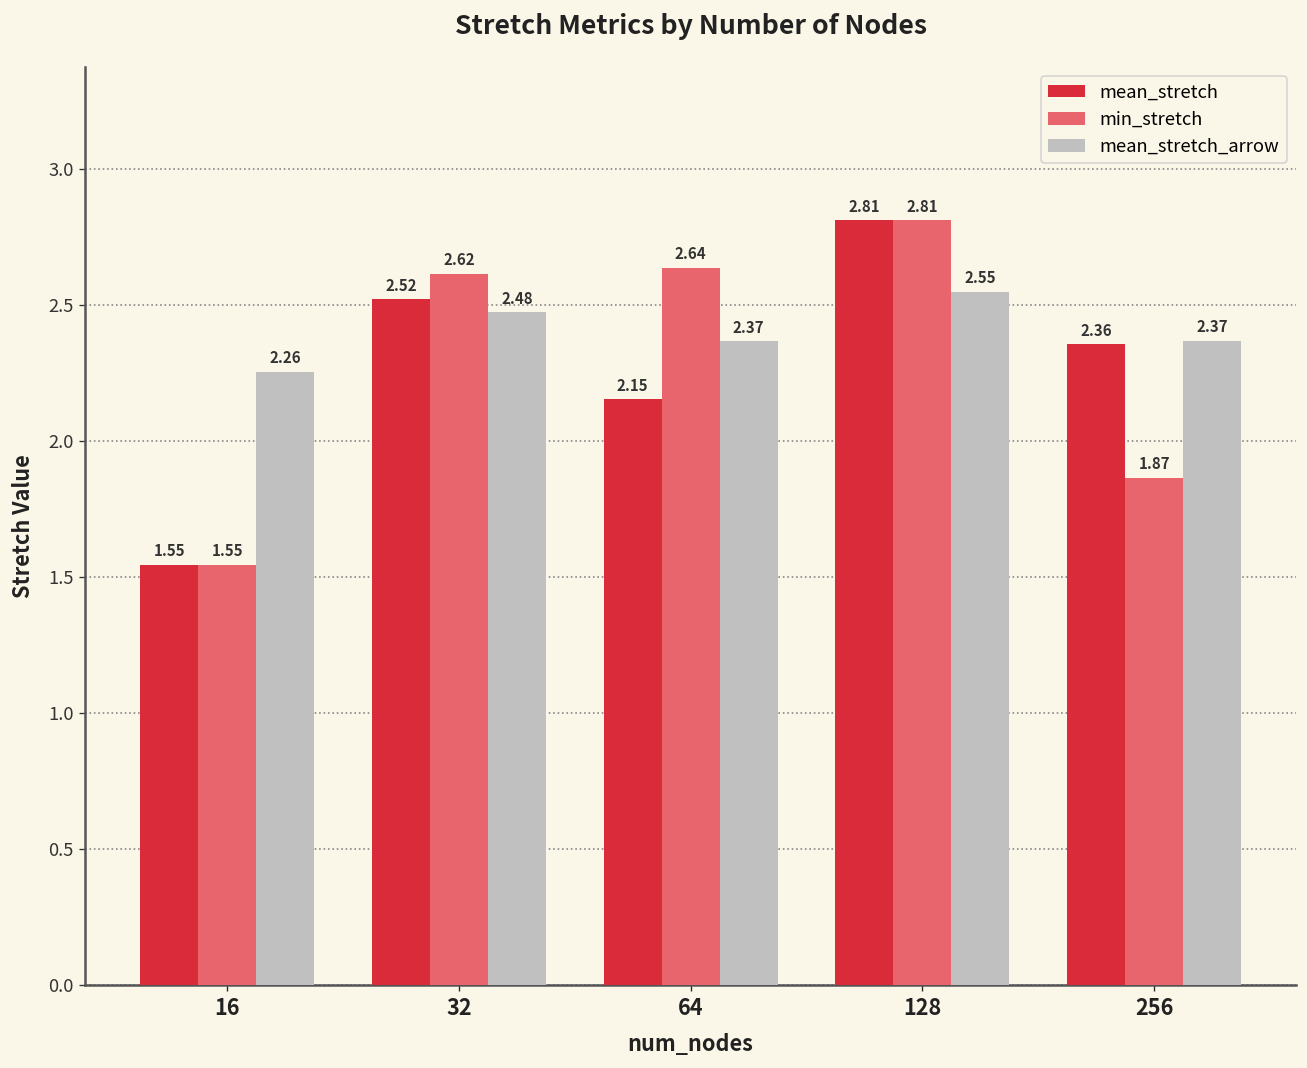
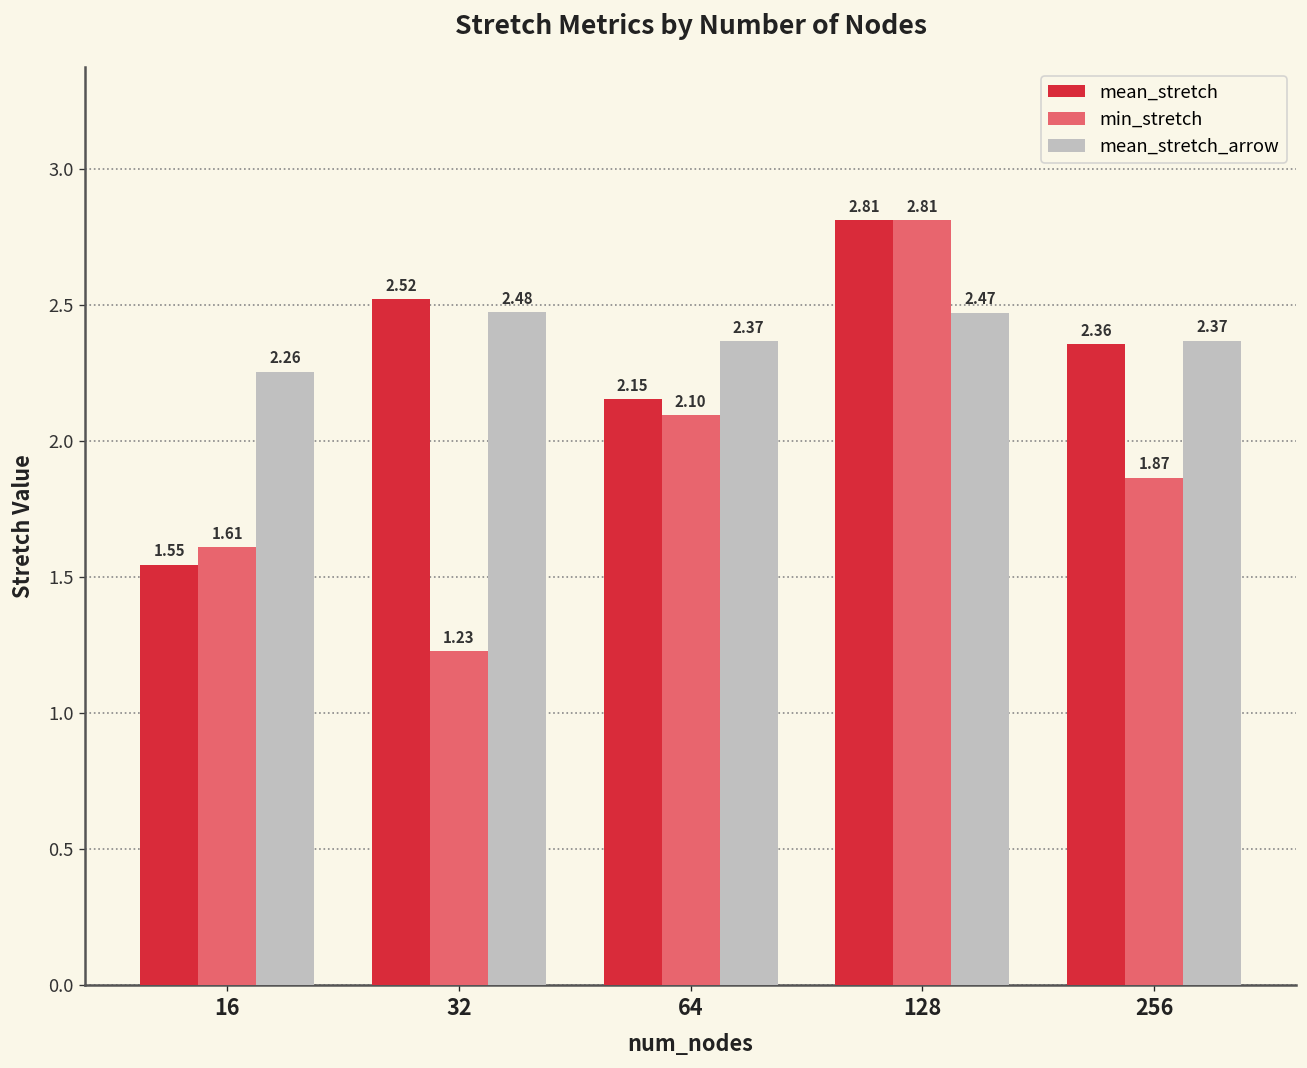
min_stretch, 16: 1.55 -> 1.61
min_stretch, 32: 2.62 -> 1.23
min_stretch, 64: 2.64 -> 2.10
mean_stretch_arrow, 128: 2.55 -> 2.47
